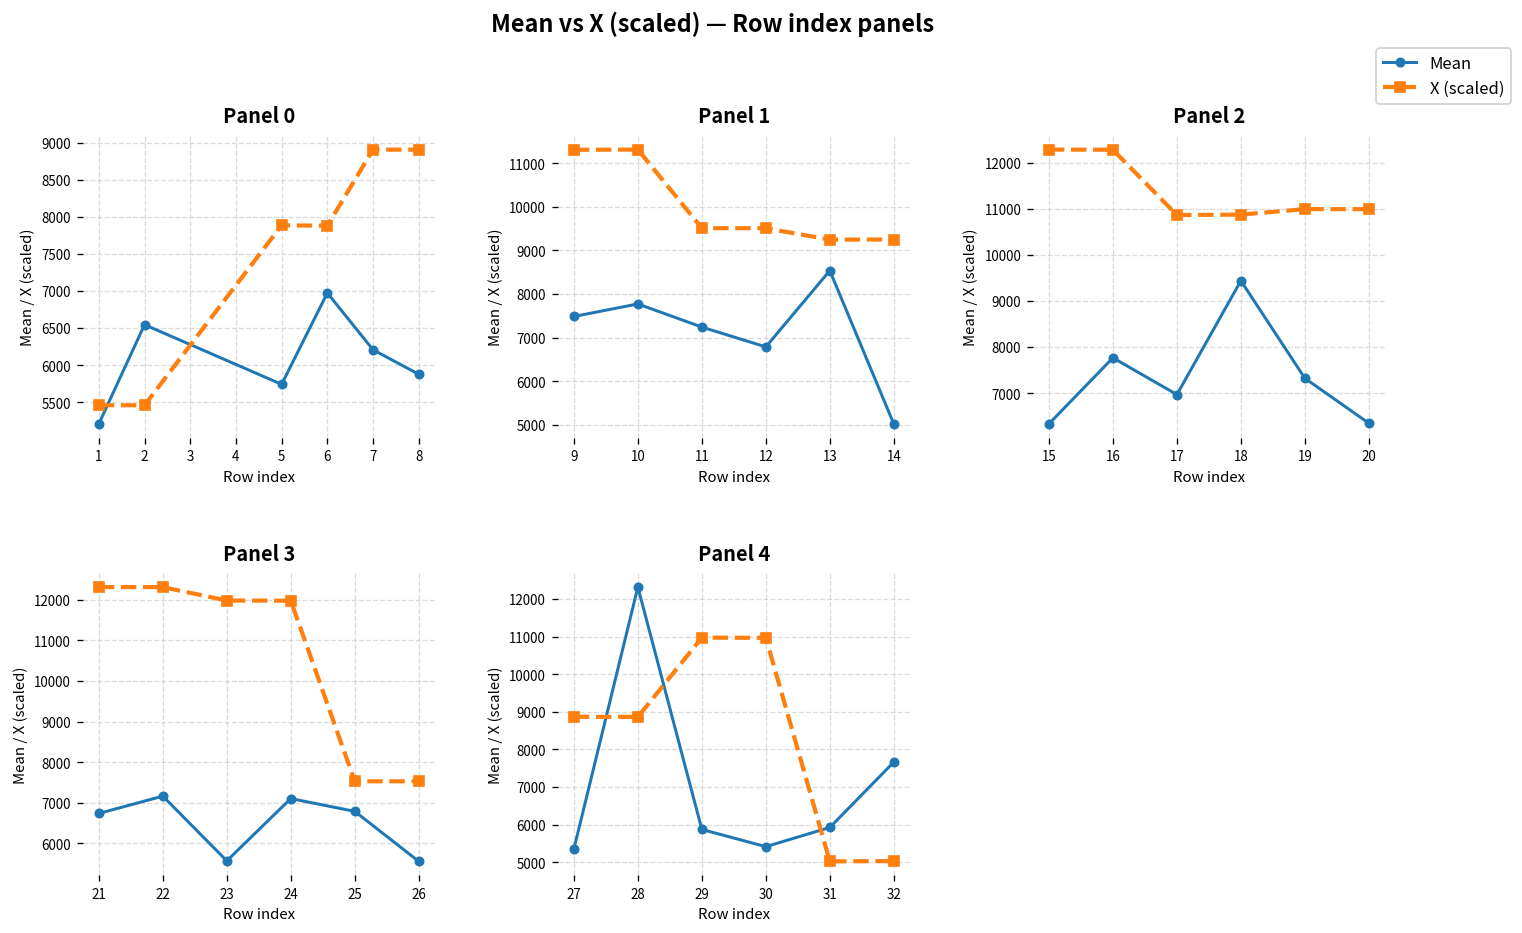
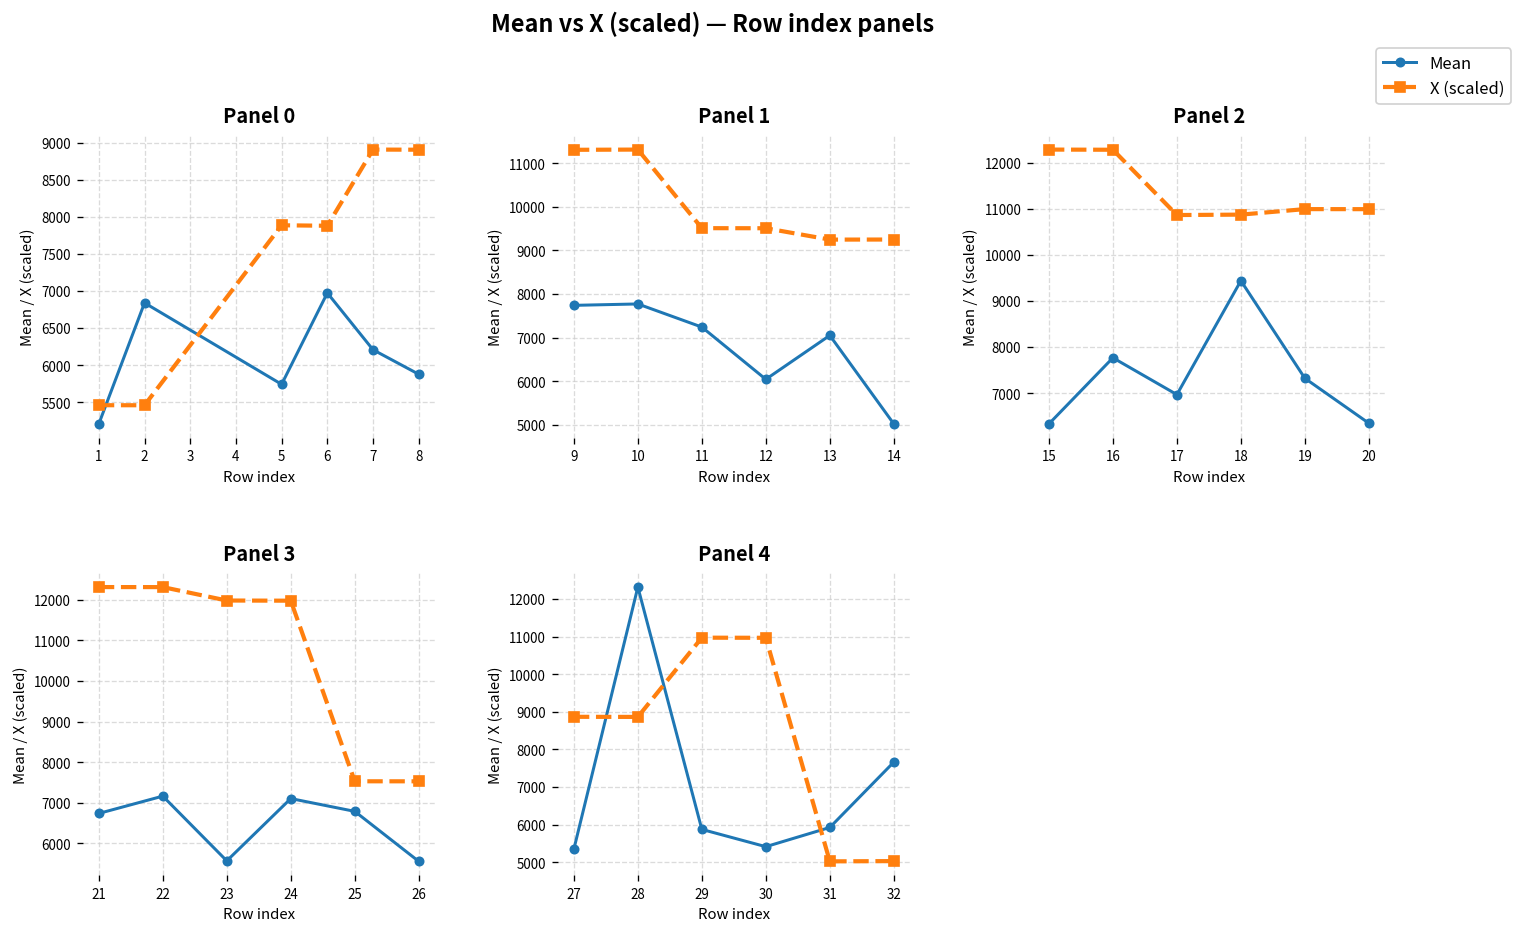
Panel 0, Mean, 2: 6500 -> 6800
Panel 1, Mean, 9: 7500 -> 7700
Panel 1, Mean, 12: 6800 -> 6000
Panel 1, Mean, 13: 8500 -> 7100
